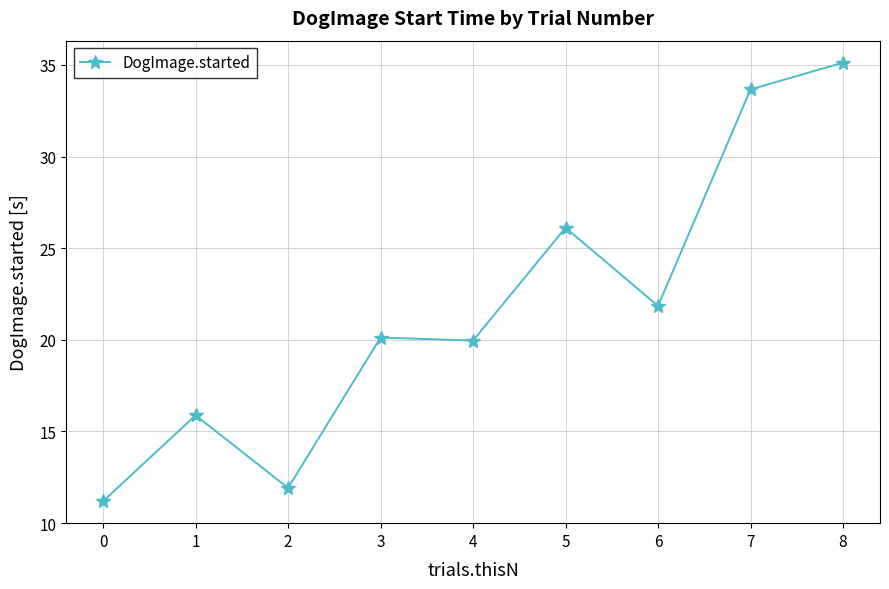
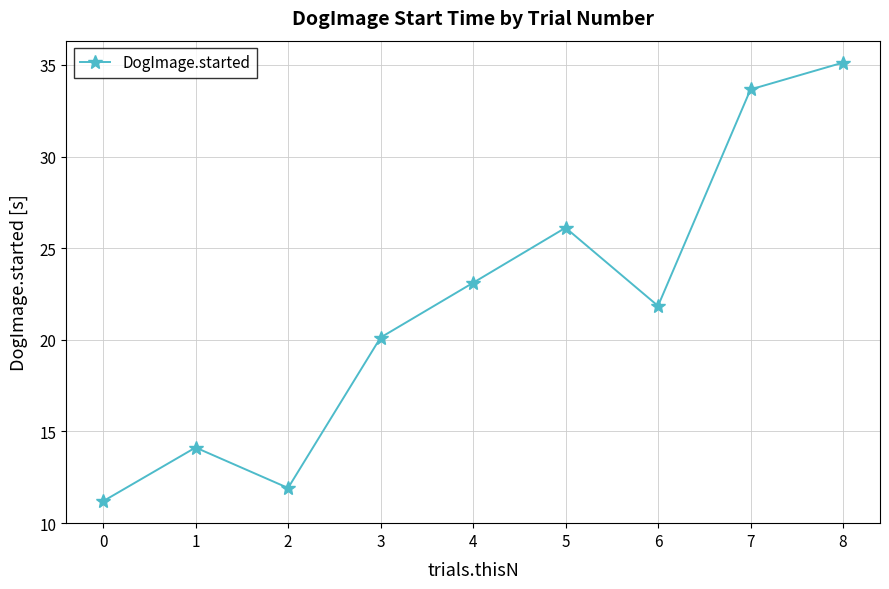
1: 15.9 -> 14.1
4: 20.0 -> 23.1
